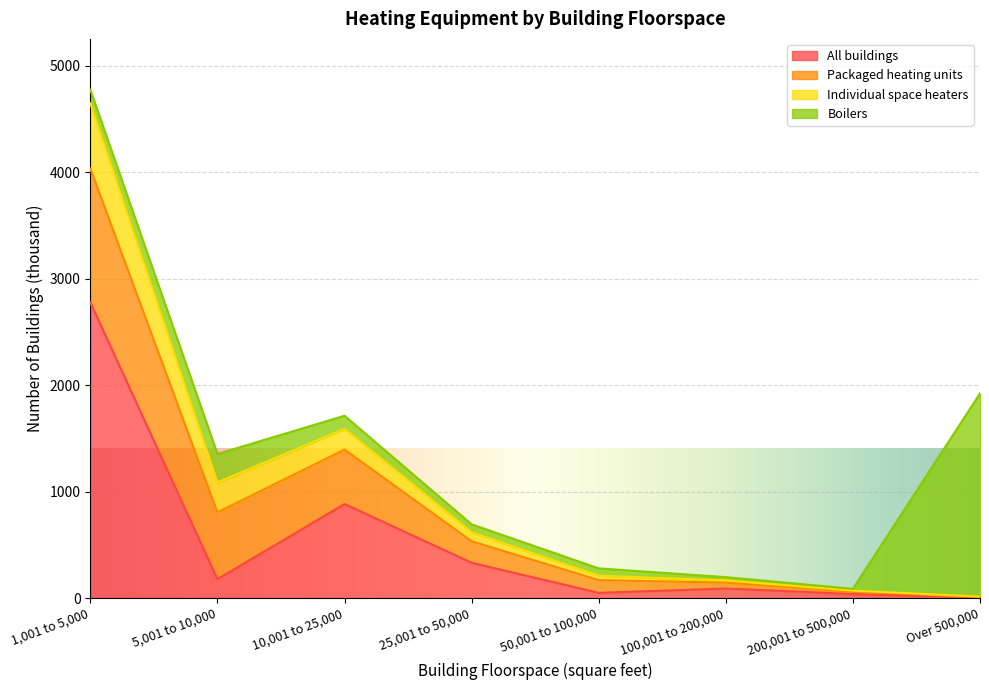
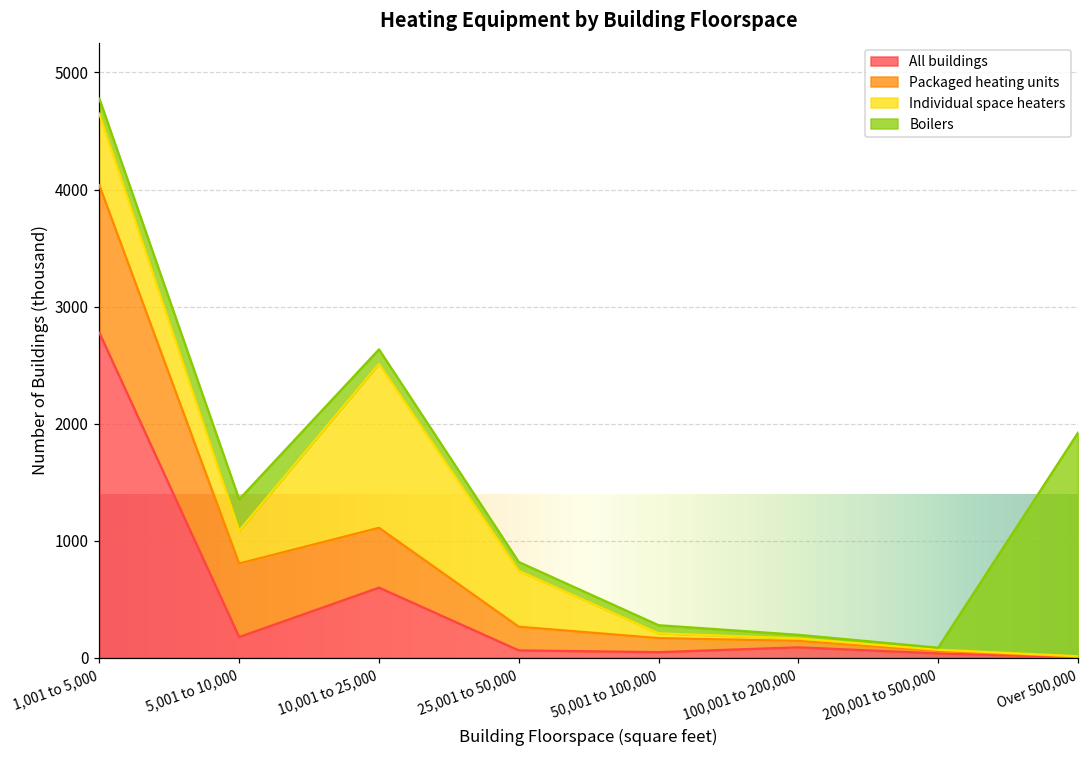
All buildings, 10,001 to 25,000: 880 -> 600
Individual space heaters, 10,001 to 25,000: 200 -> 1400
All buildings, 25,001 to 50,000: 330 -> 60
Individual space heaters, 25,001 to 50,000: 80 -> 480
